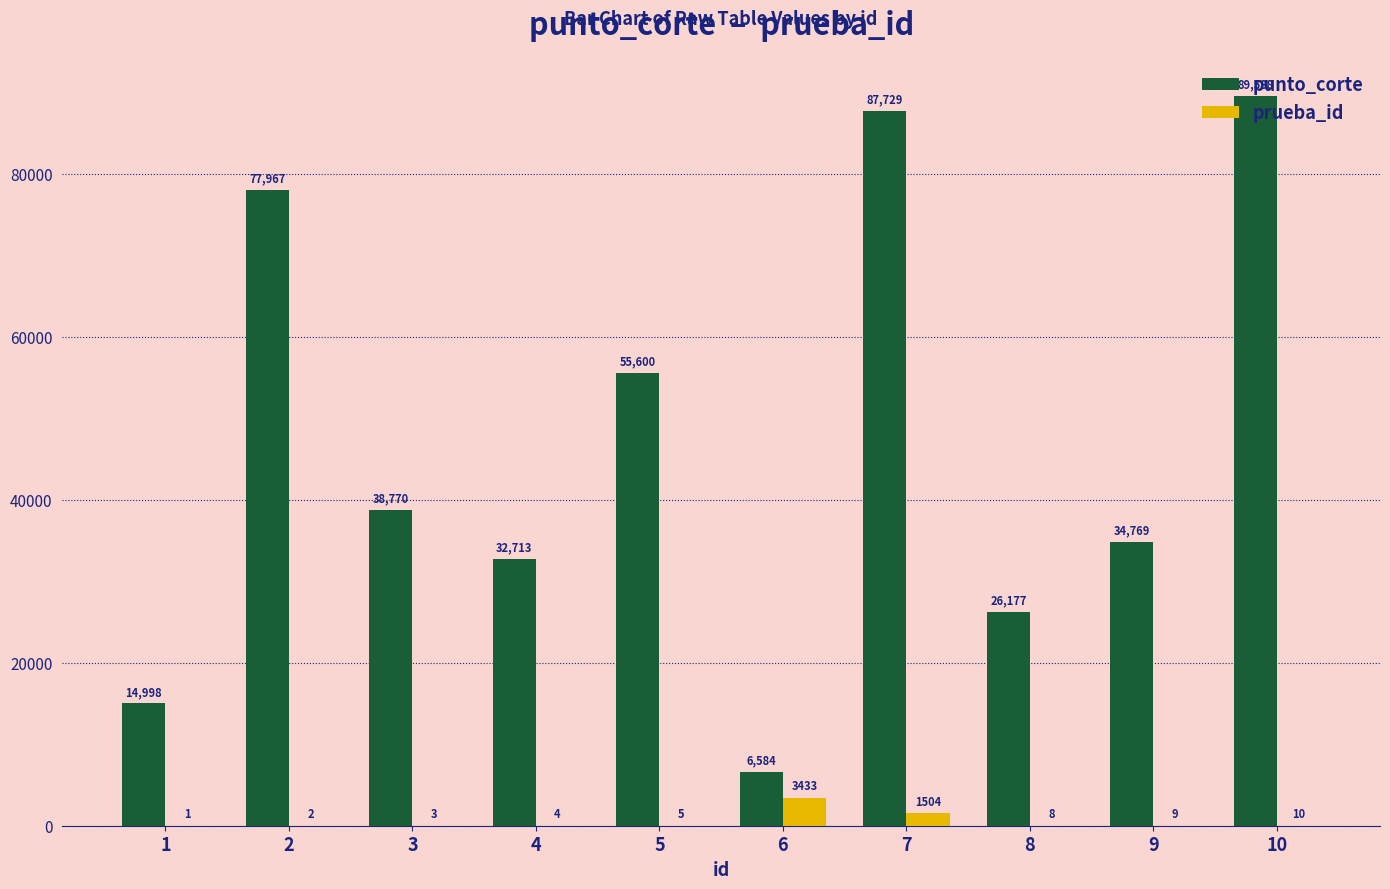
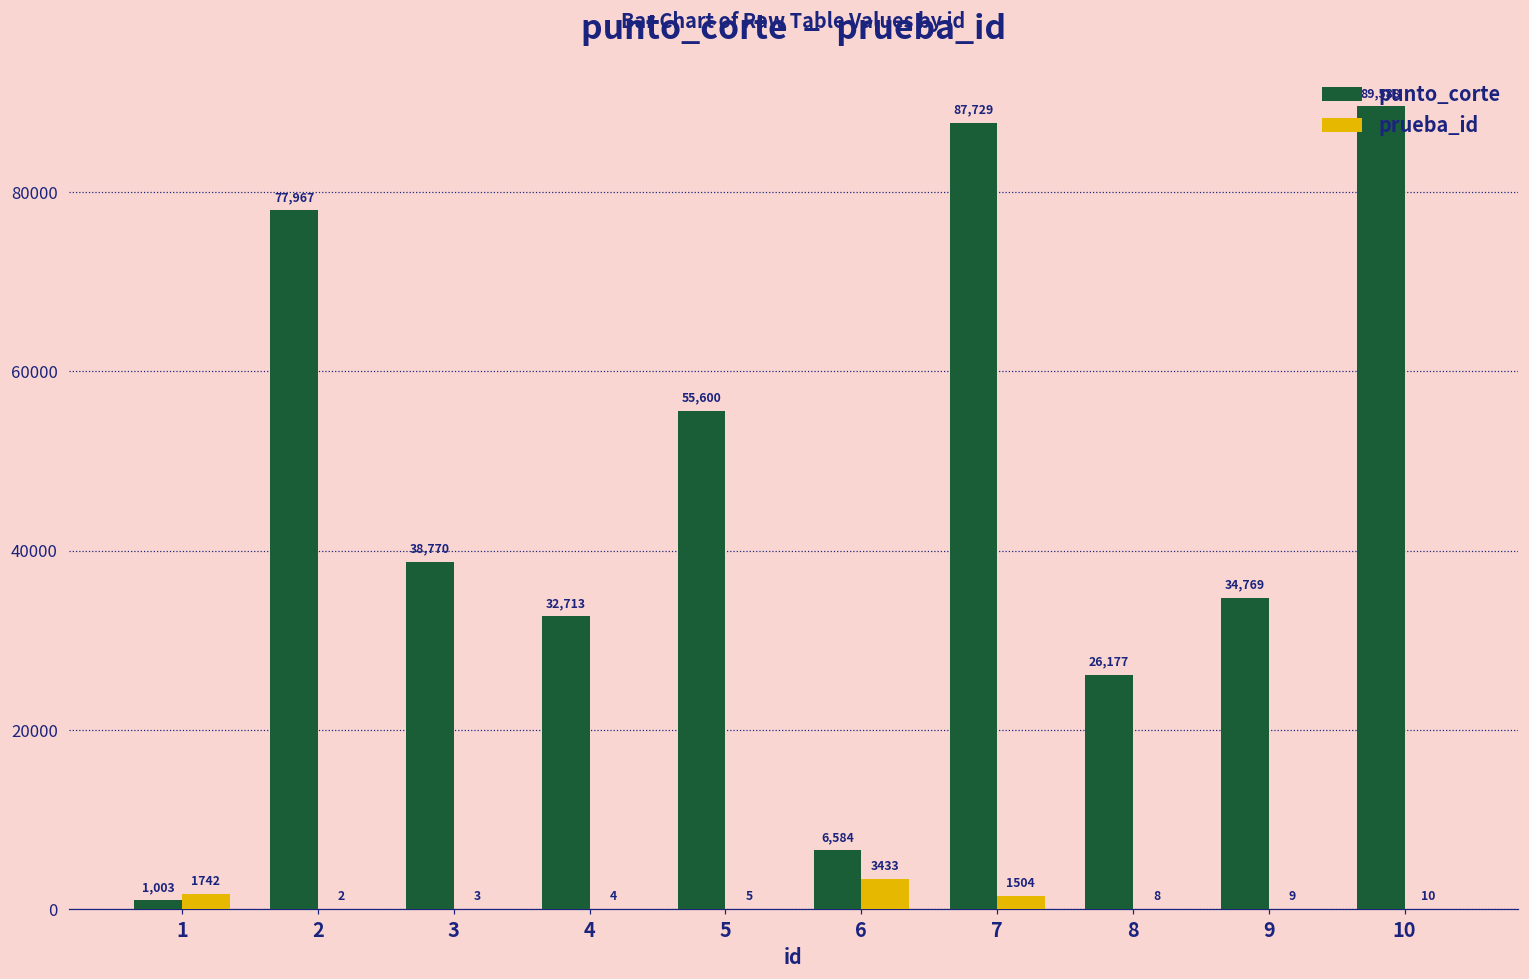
punto_corte, 1: 14,998 -> 1,003
prueba_id, 1: 1 -> 1742
